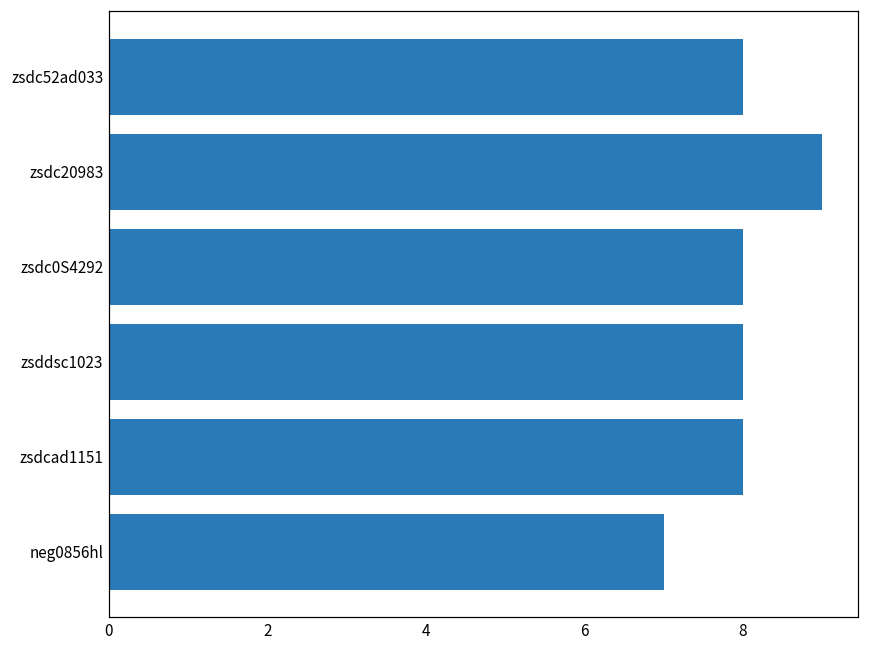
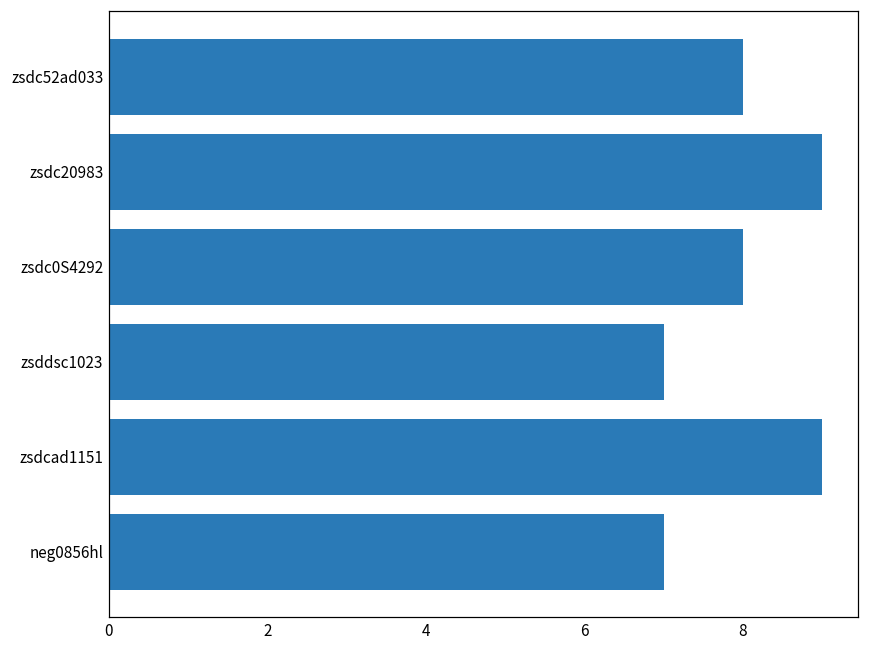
zsddsc1023: 8 -> 7
zsdcad1151: 8 -> 9
